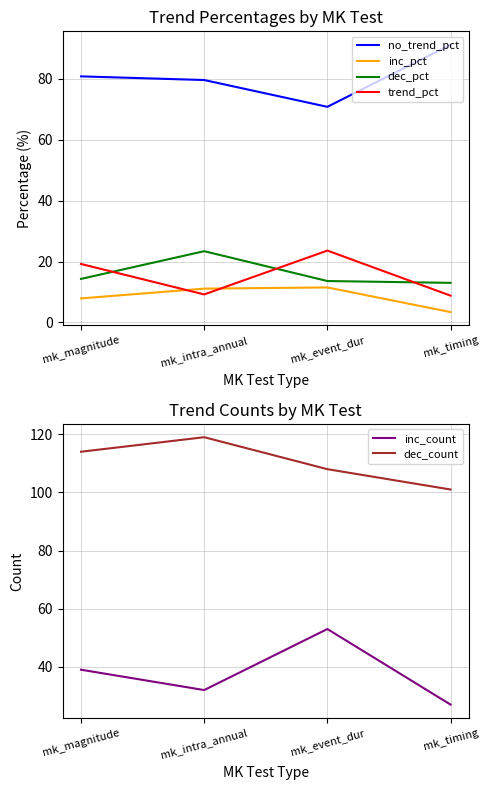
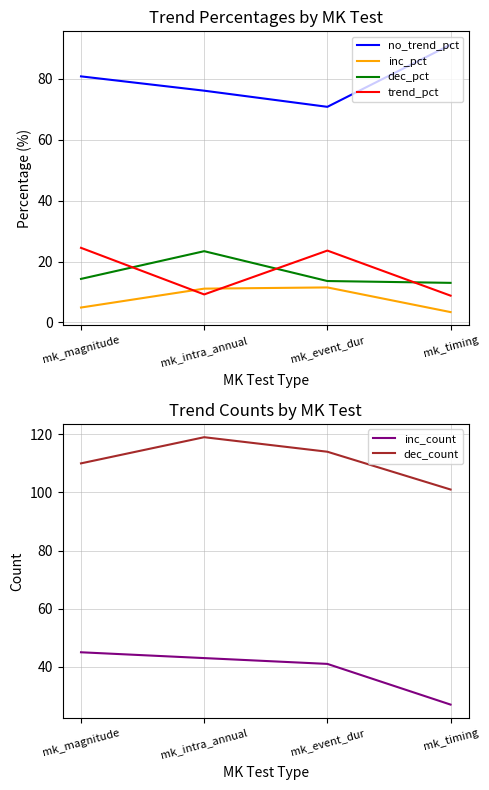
Trend Percentages by MK Test, inc_pct, mk_magnitude: 8 -> 5
Trend Percentages by MK Test, trend_pct, mk_magnitude: 19 -> 25
Trend Percentages by MK Test, no_trend_pct, mk_intra_annual: 80 -> 76
Trend Counts by MK Test, inc_count, mk_magnitude: 39 -> 45
Trend Counts by MK Test, dec_count, mk_magnitude: 114 -> 110
Trend Counts by MK Test, inc_count, mk_intra_annual: 32 -> 43
Trend Counts by MK Test, inc_count, mk_event_dur: 53 -> 41
Trend Counts by MK Test, dec_count, mk_event_dur: 108 -> 114
